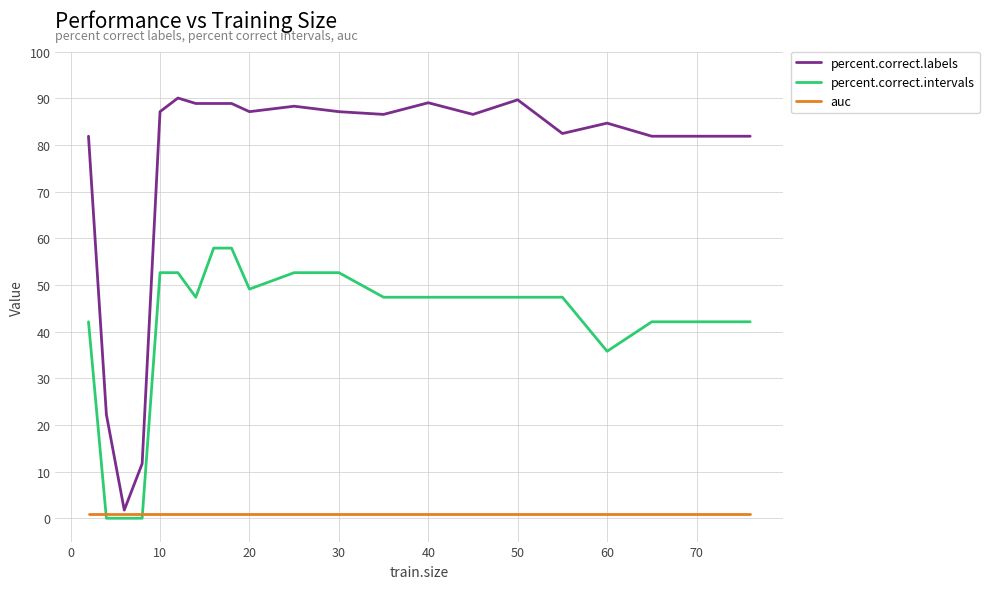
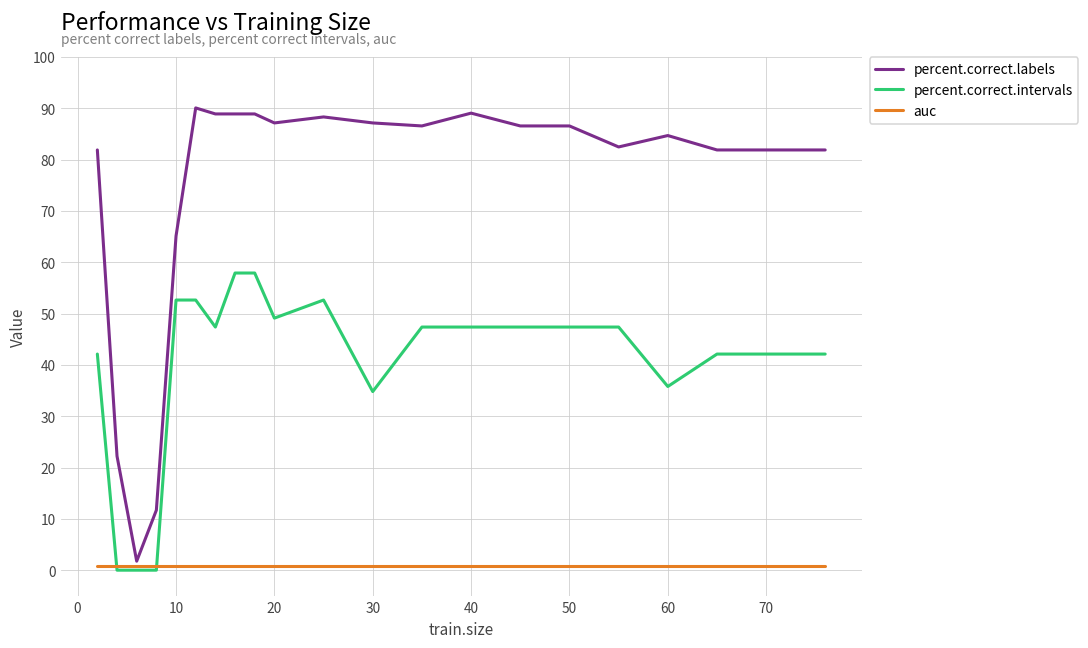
percent.correct.labels, 10: 87 -> 65
percent.correct.intervals, 30: 53 -> 35
percent.correct.labels, 50: 90 -> 87
